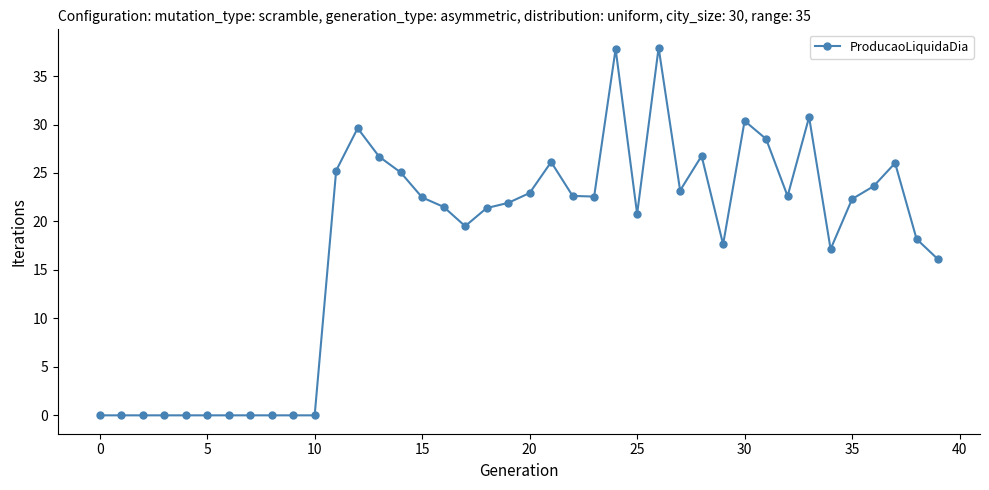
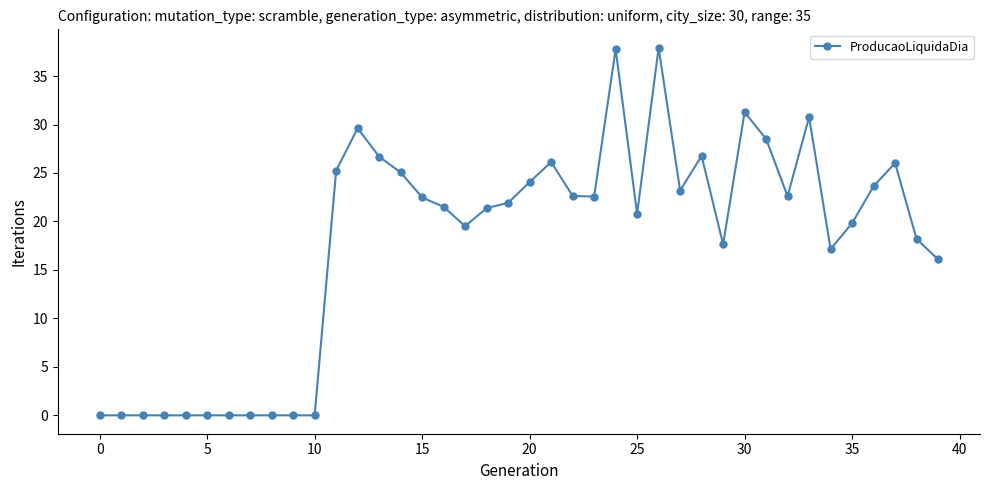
20: 23 -> 24
30: 30 -> 31
35: 22 -> 20
